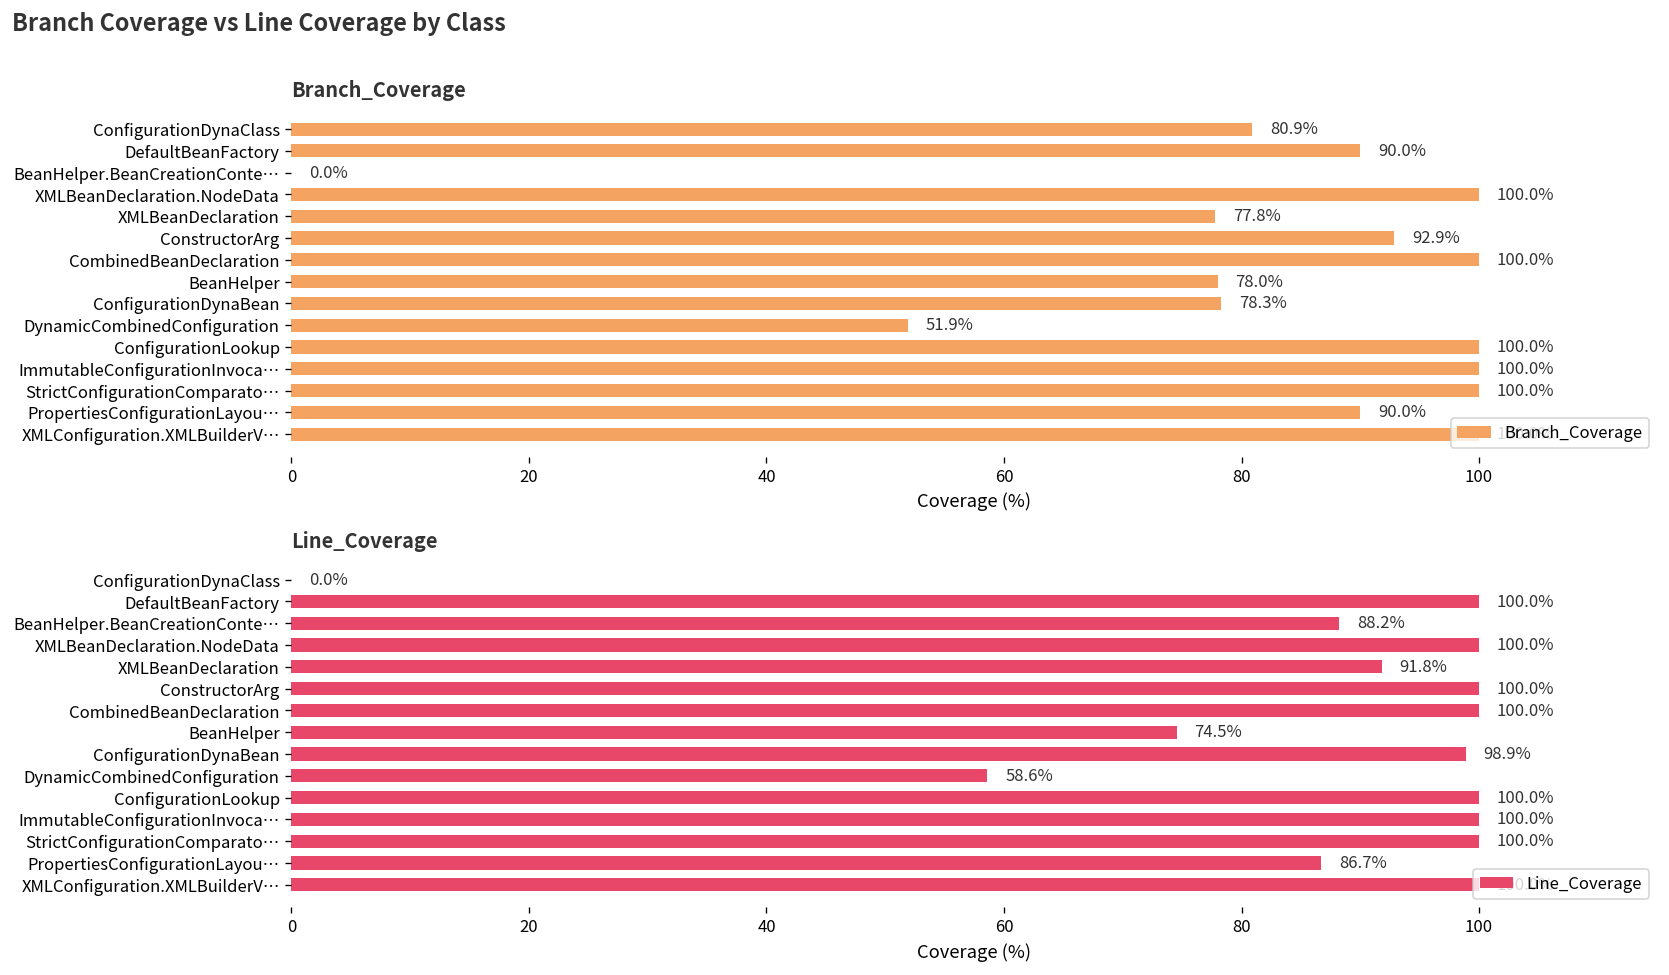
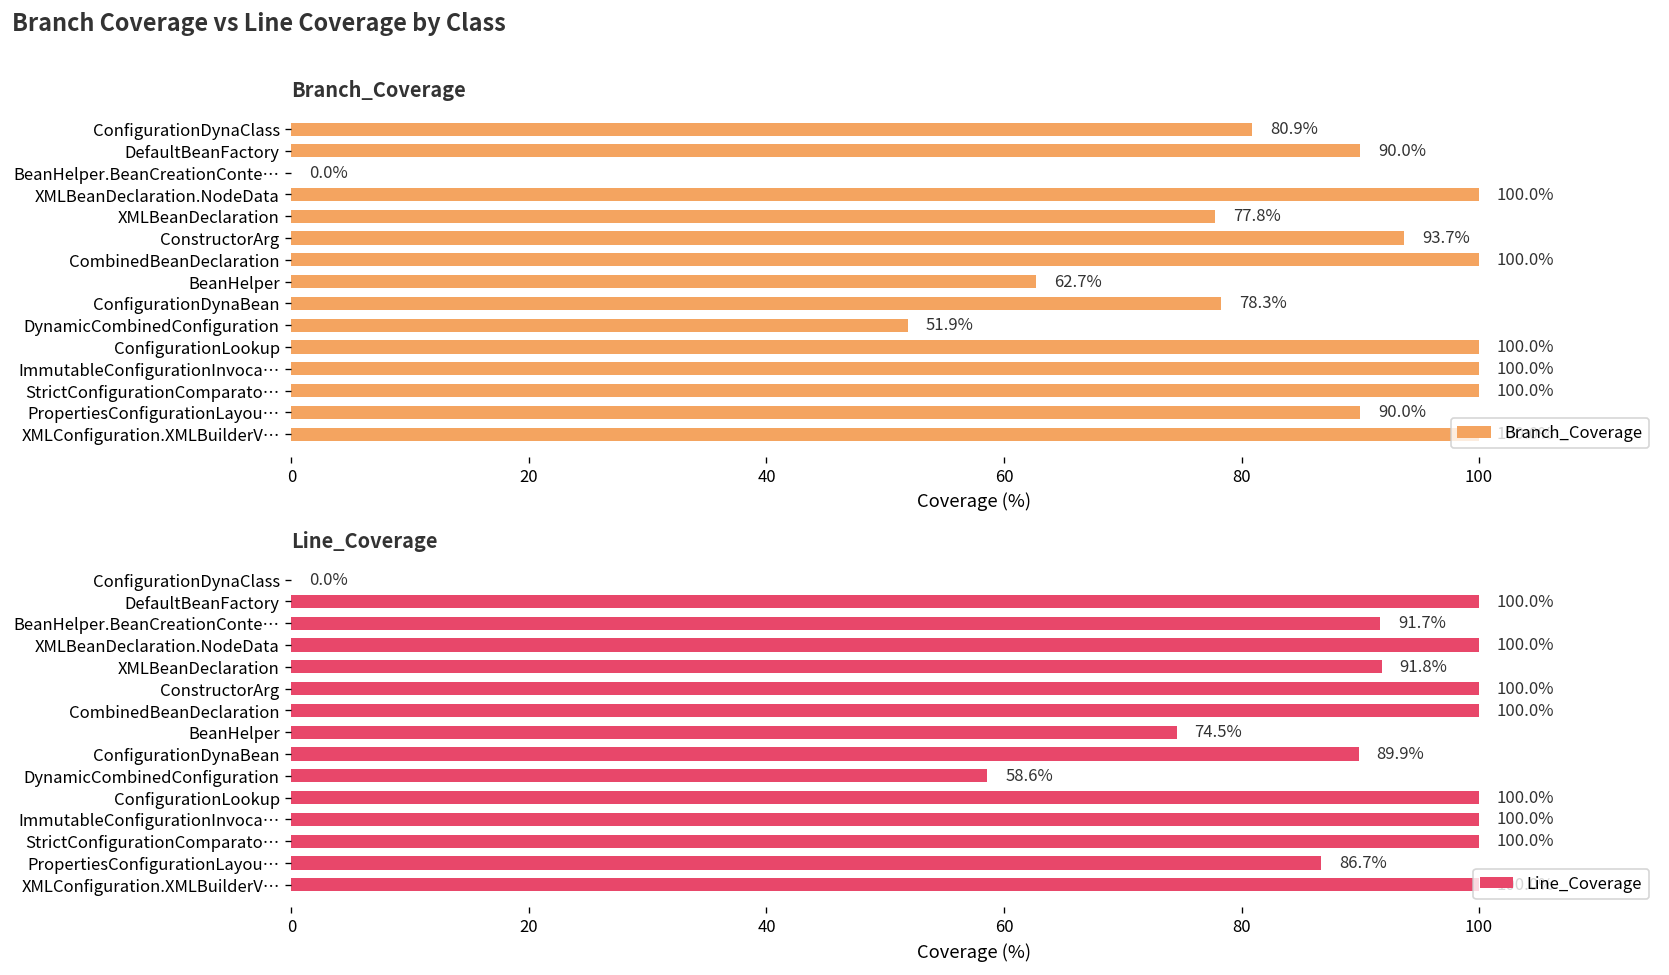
Branch_Coverage, ConstructorArg: 92.9% -> 93.7%
Branch_Coverage, BeanHelper: 78.0% -> 62.7%
Line_Coverage, BeanHelper.BeanCreationConte…: 88.2% -> 91.7%
Line_Coverage, ConfigurationDynaBean: 98.9% -> 89.9%
